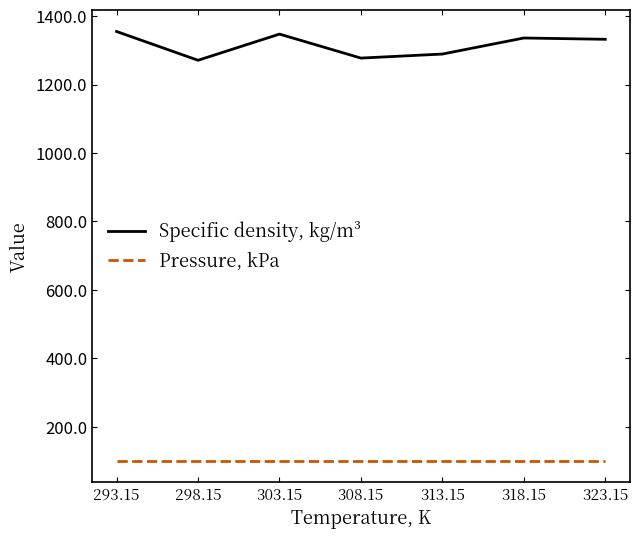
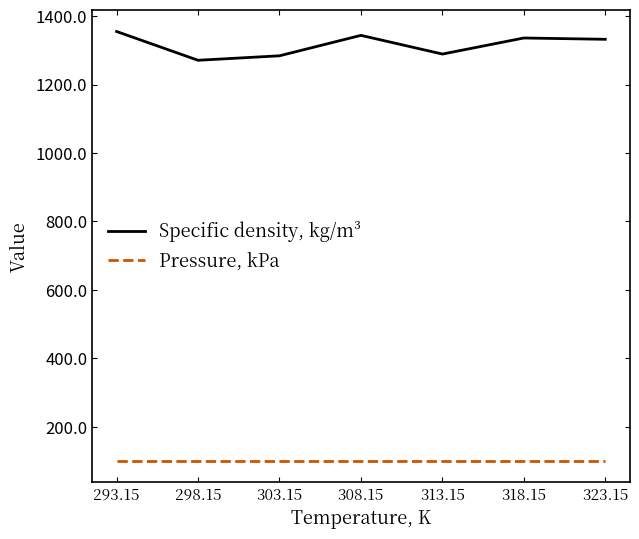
Specific density, kg/m³, 303.15: 1350 -> 1280
Specific density, kg/m³, 308.15: 1280 -> 1340
